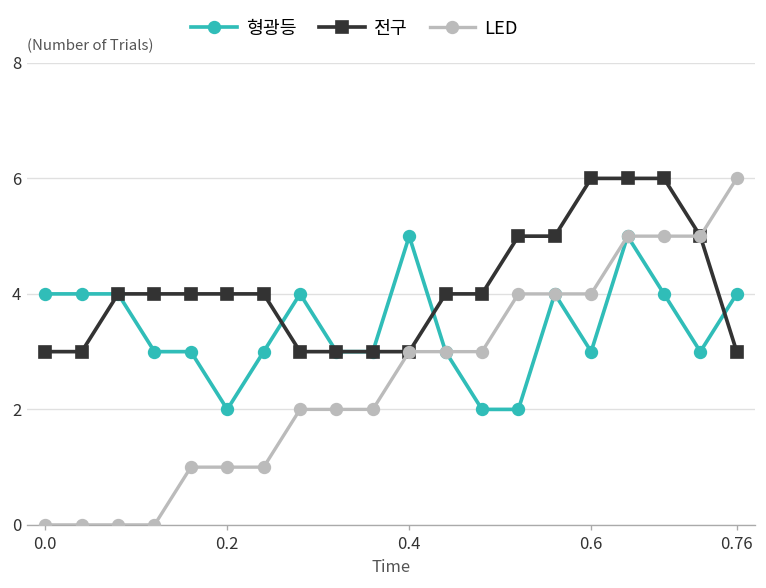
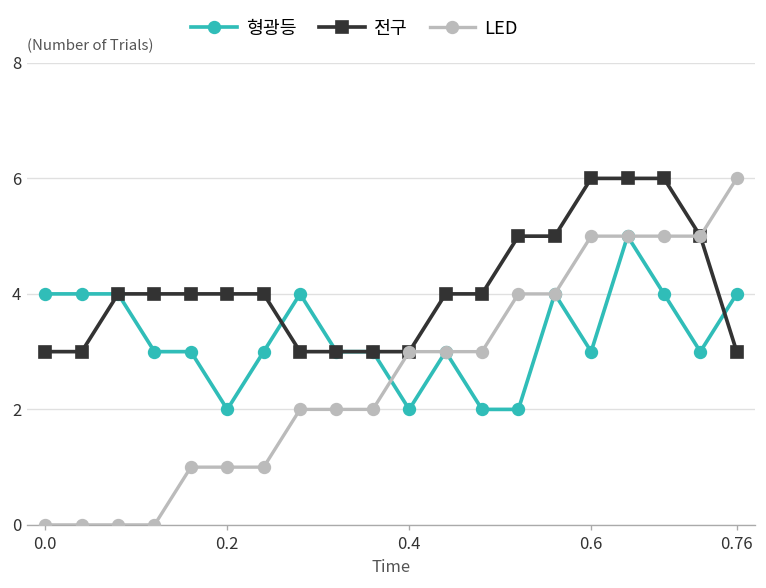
형광등, 0.4: 5 -> 2
LED, 0.6: 4 -> 5
